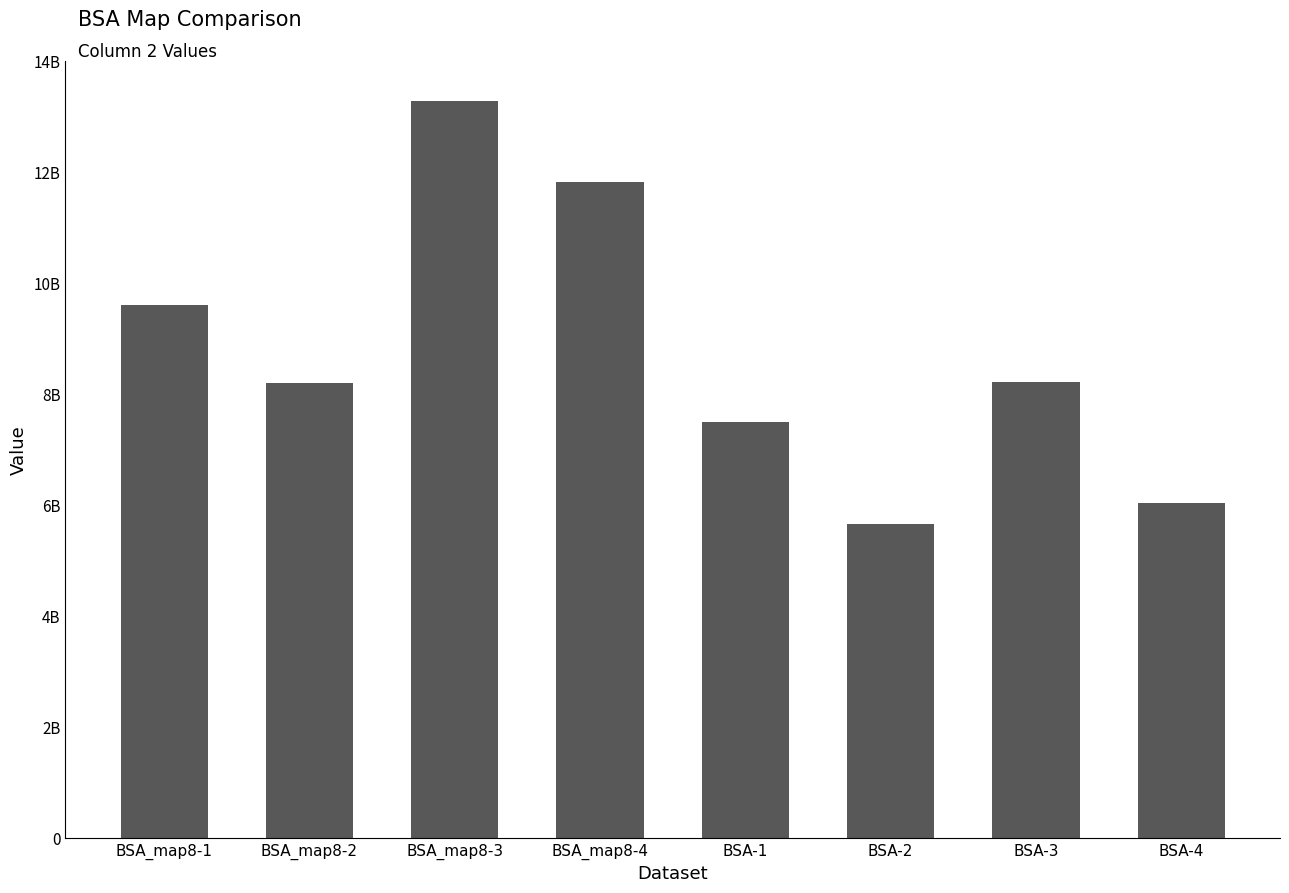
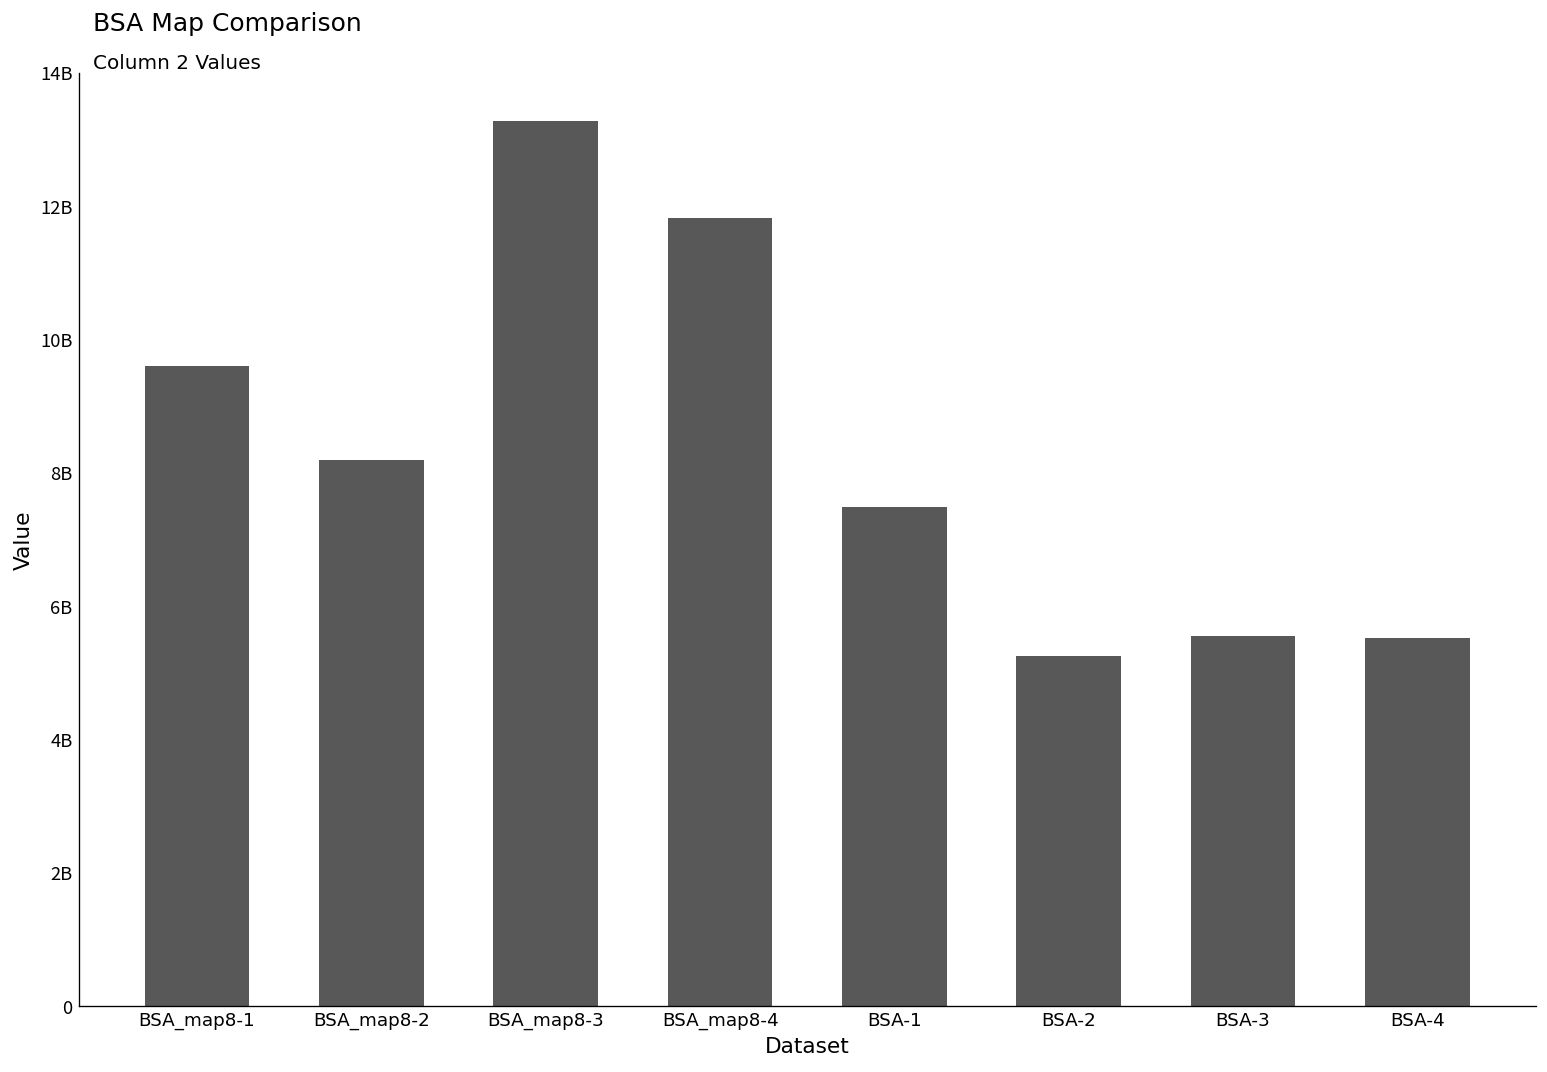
BSA-2: 5700000000 -> 5300000000
BSA-3: 8200000000 -> 5600000000
BSA-4: 6000000000 -> 5500000000
